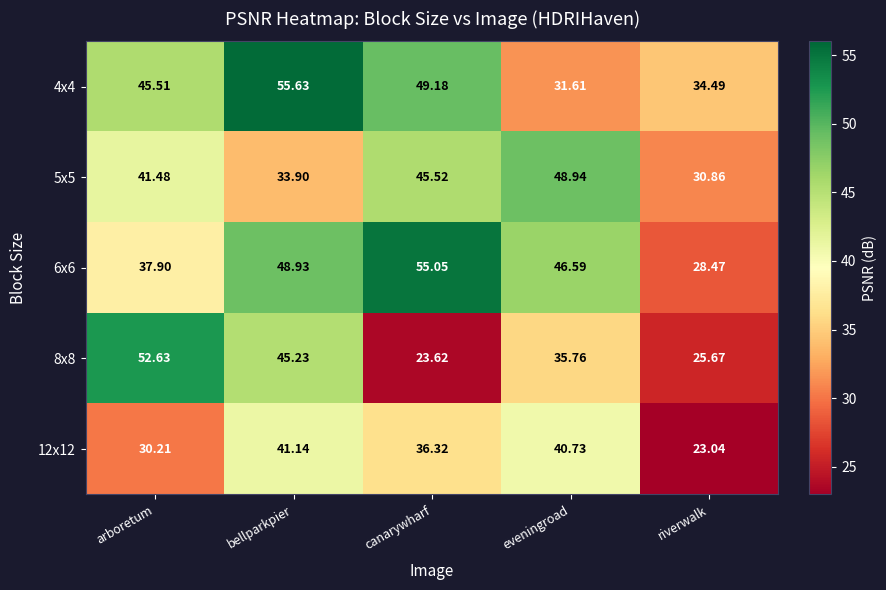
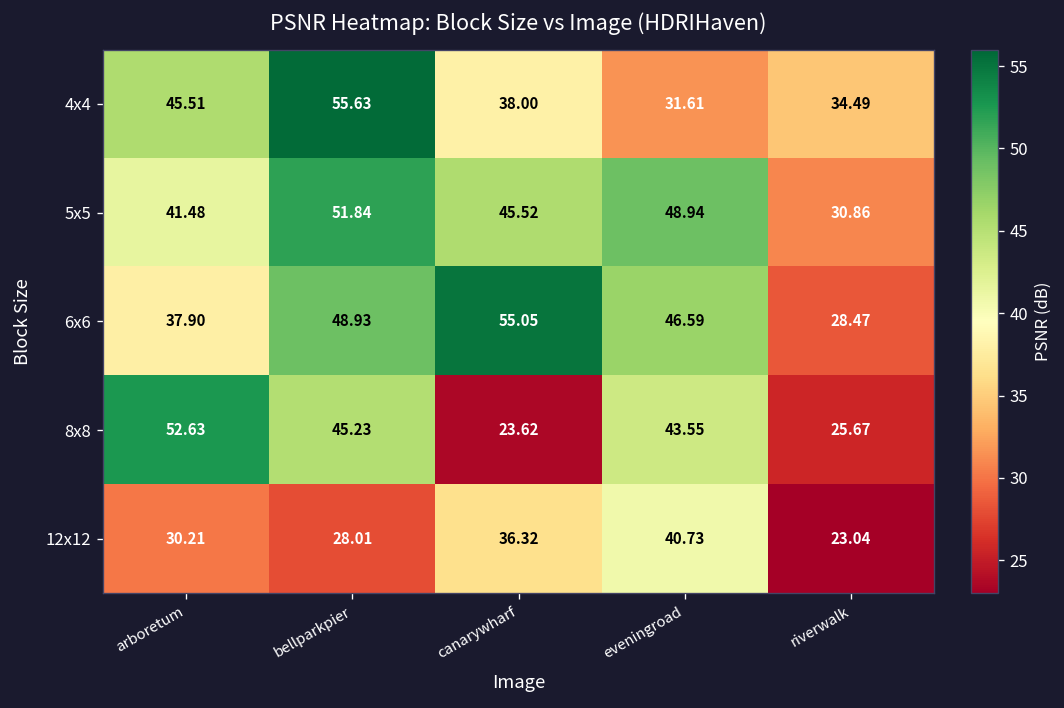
4x4, canarywharf: 49.18 -> 38.00
5x5, bellparkpier: 33.90 -> 51.84
8x8, eveningroad: 35.76 -> 43.55
12x12, bellparkpier: 41.14 -> 28.01
